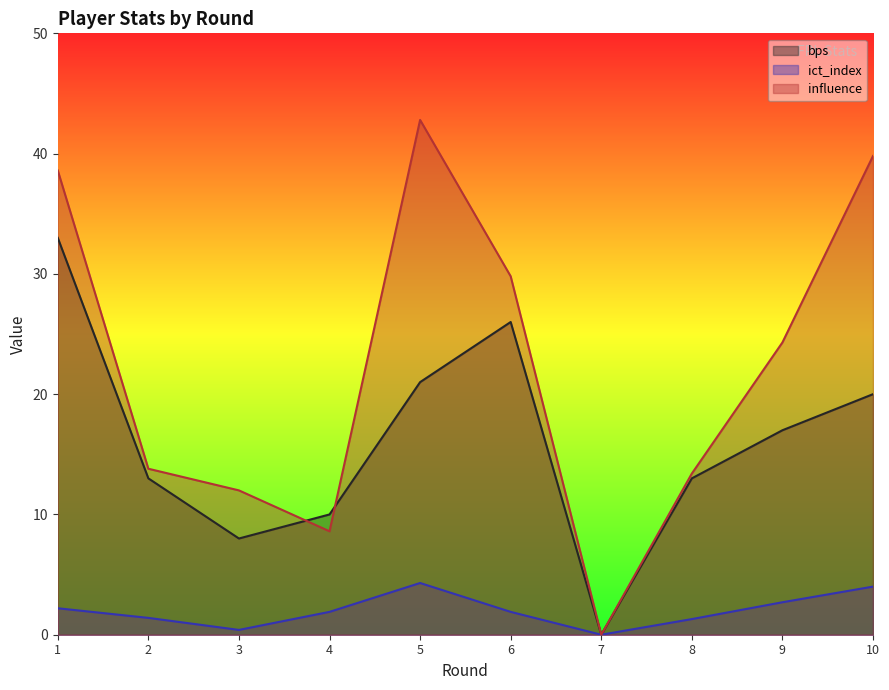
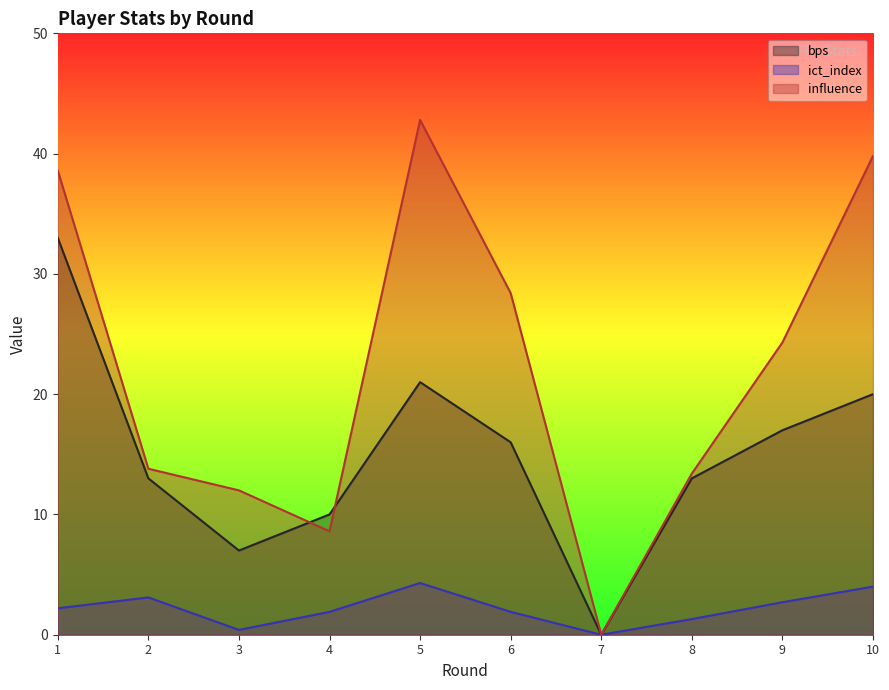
ict_index, 2: 1.4 -> 3.1
bps, 3: 8 -> 7
bps, 6: 26 -> 16
influence, 6: 29.8 -> 28.4
